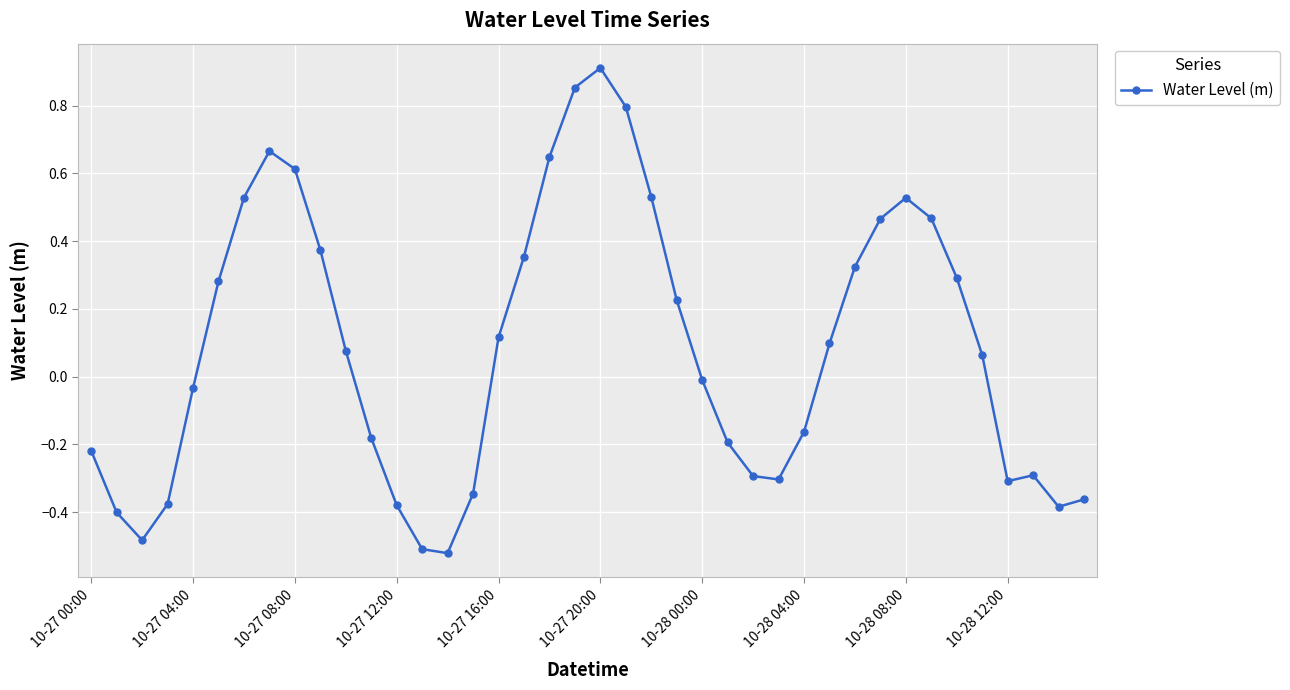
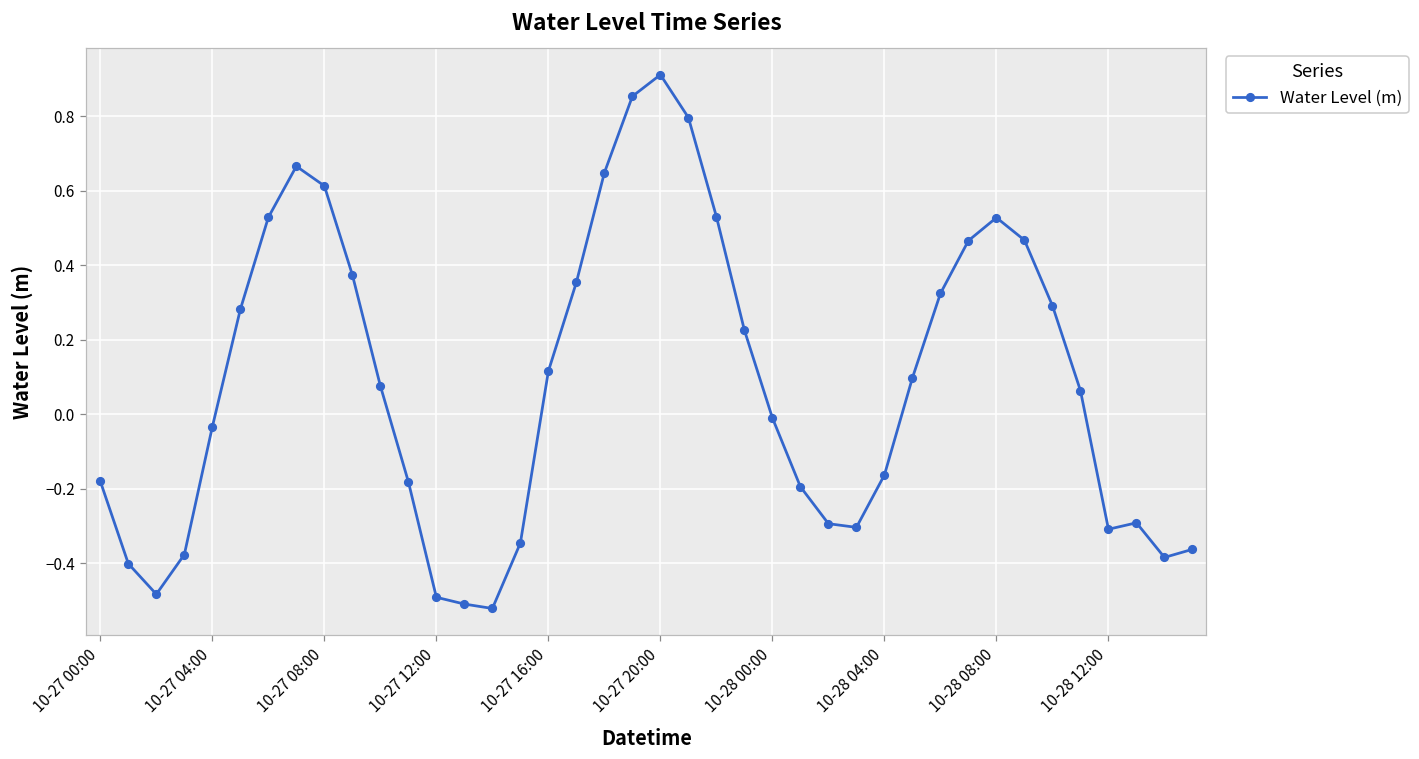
10-27 00:00: -0.22 -> -0.18
10-27 12:00: -0.38 -> -0.49
